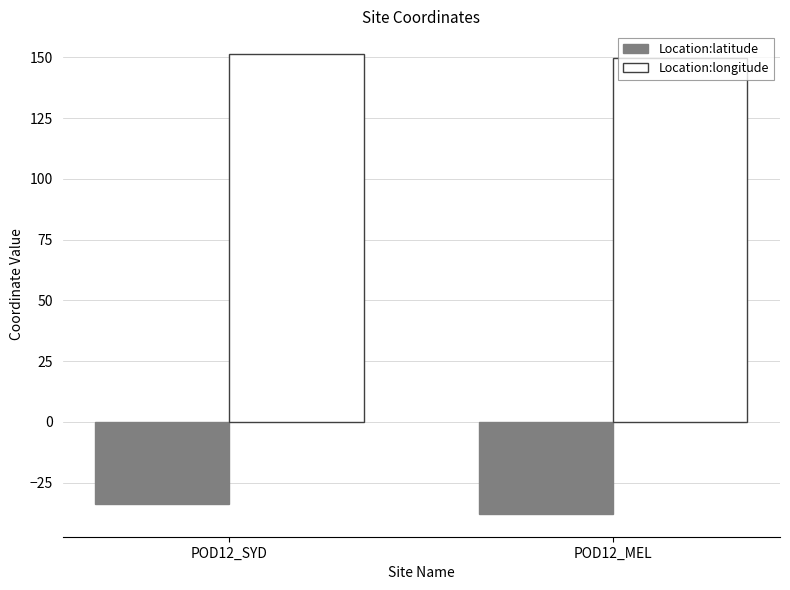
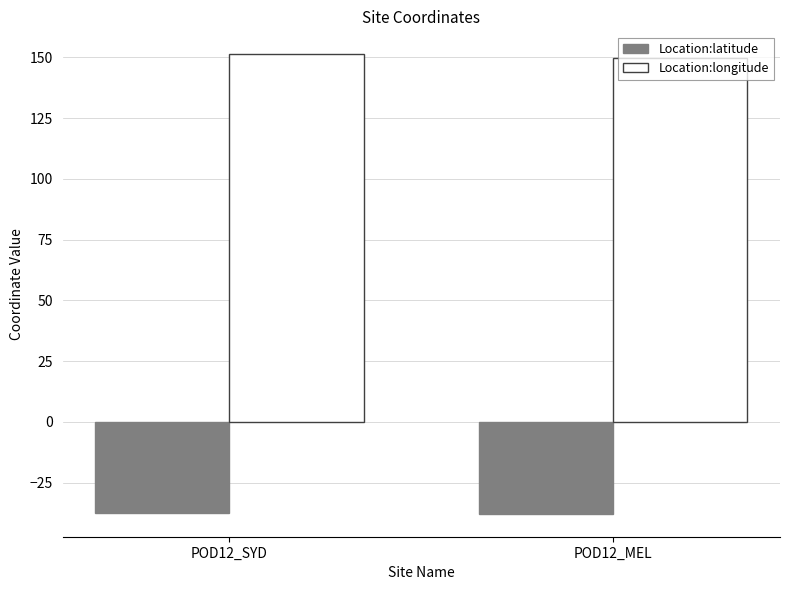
Location:latitude, POD12_SYD: -34 -> -37
